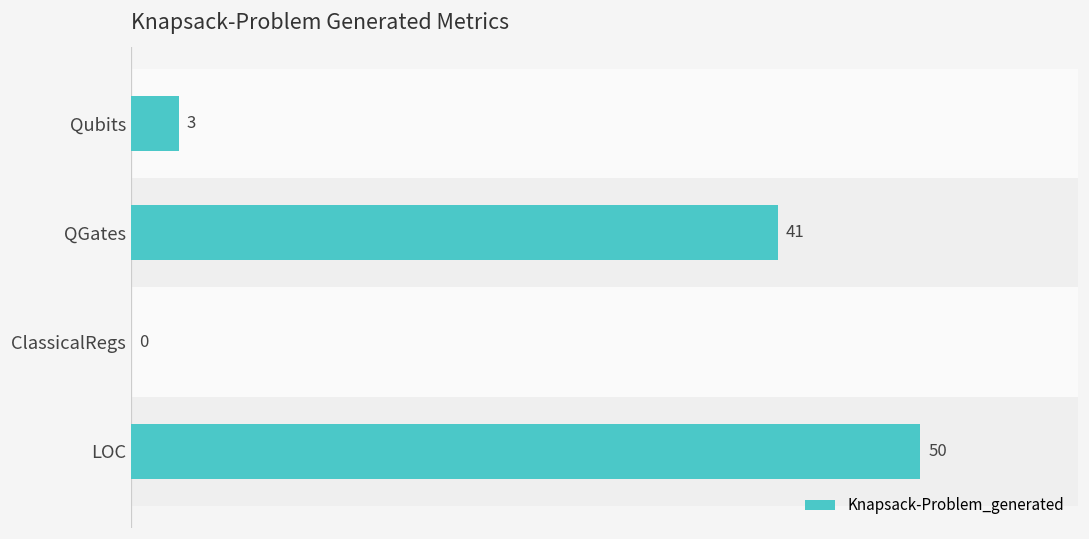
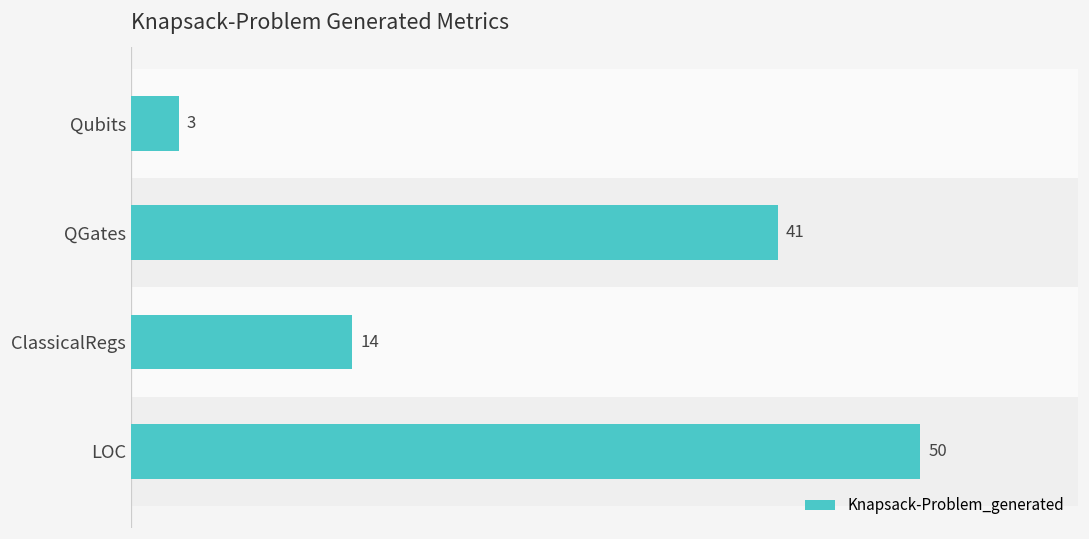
ClassicalRegs: 0 -> 14
